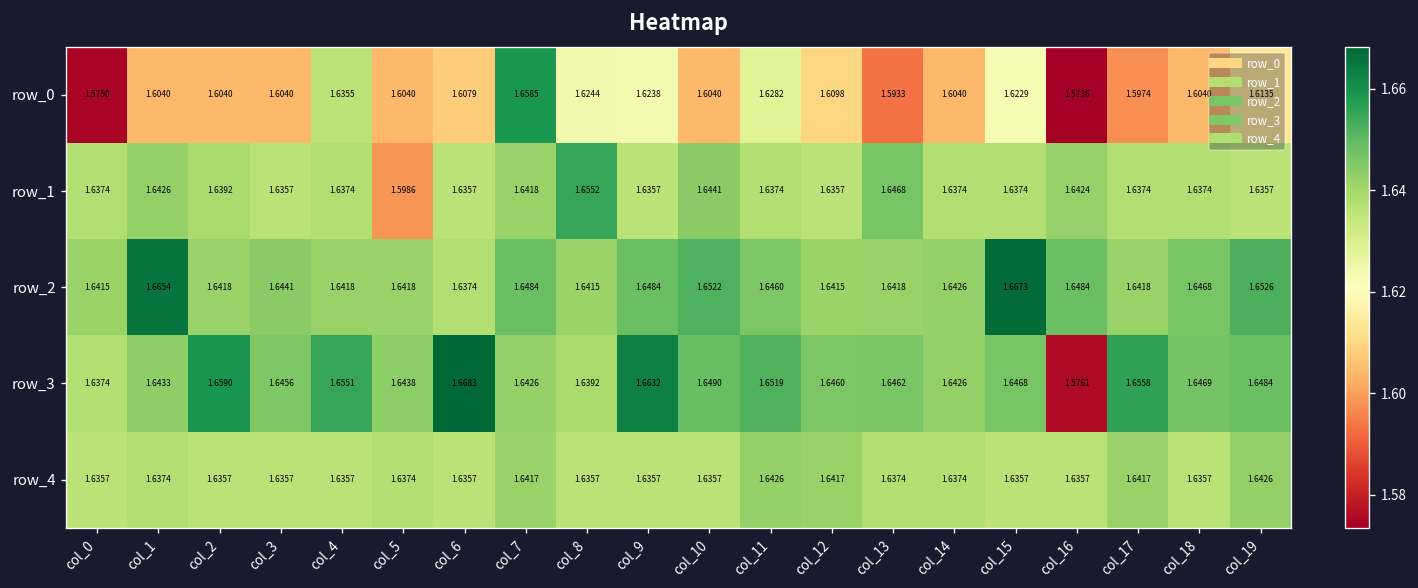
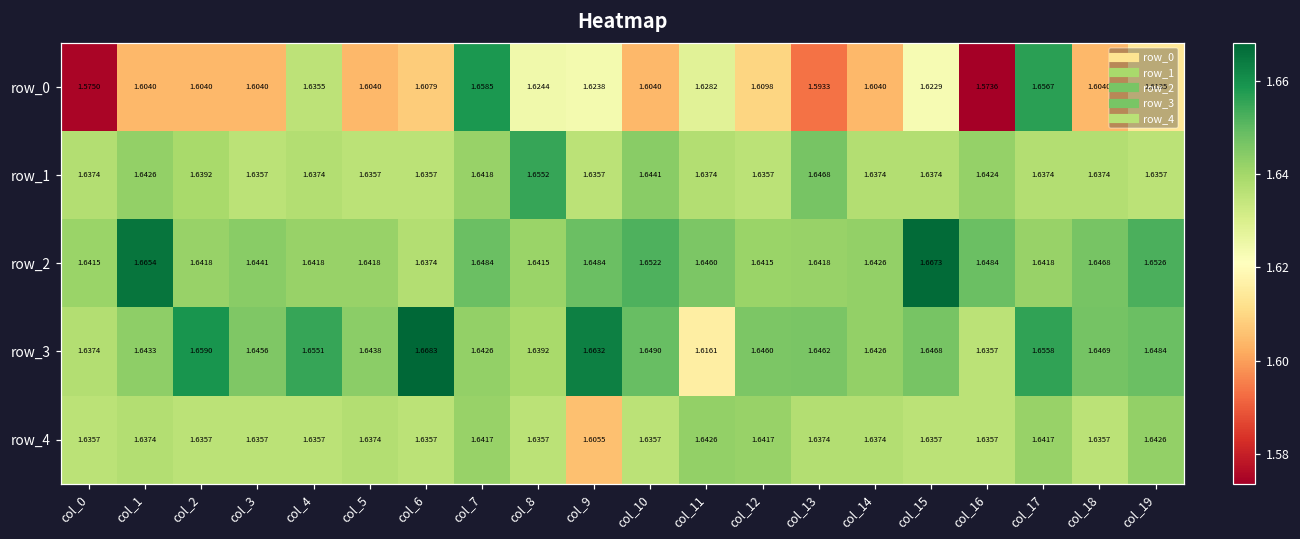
row_0, col_17: 1.5974 -> 1.6567
row_1, col_5: 1.5986 -> 1.6357
row_3, col_11: 1.6519 -> 1.6161
row_3, col_16: 1.5761 -> 1.6357
row_4, col_9: 1.6357 -> 1.6055
